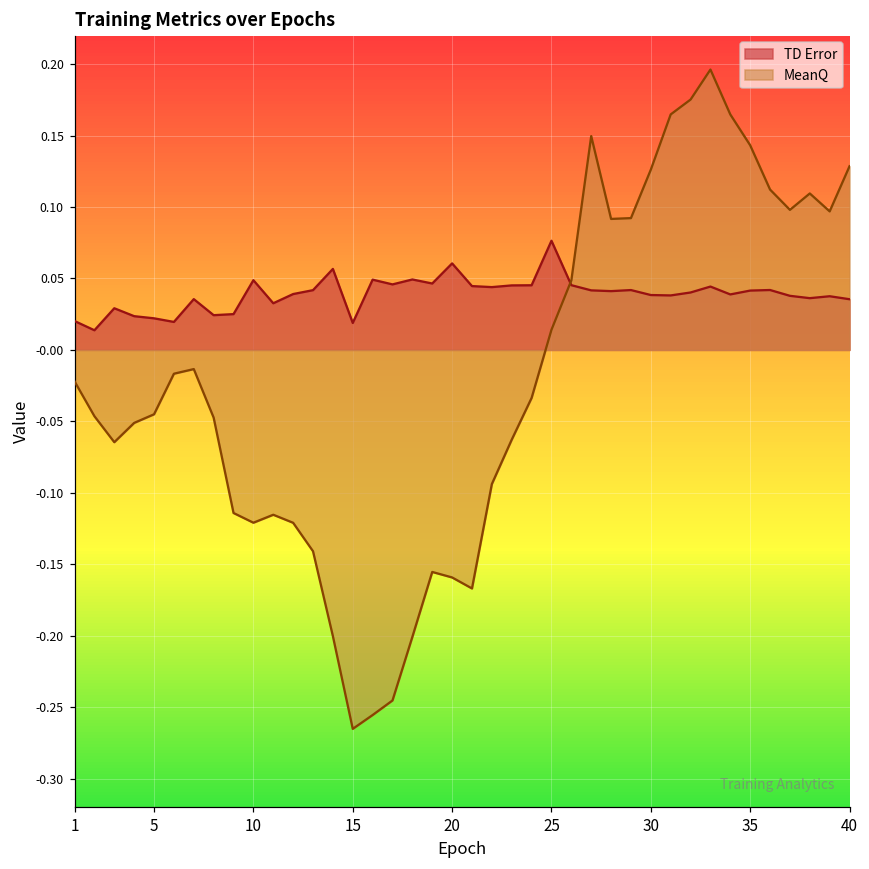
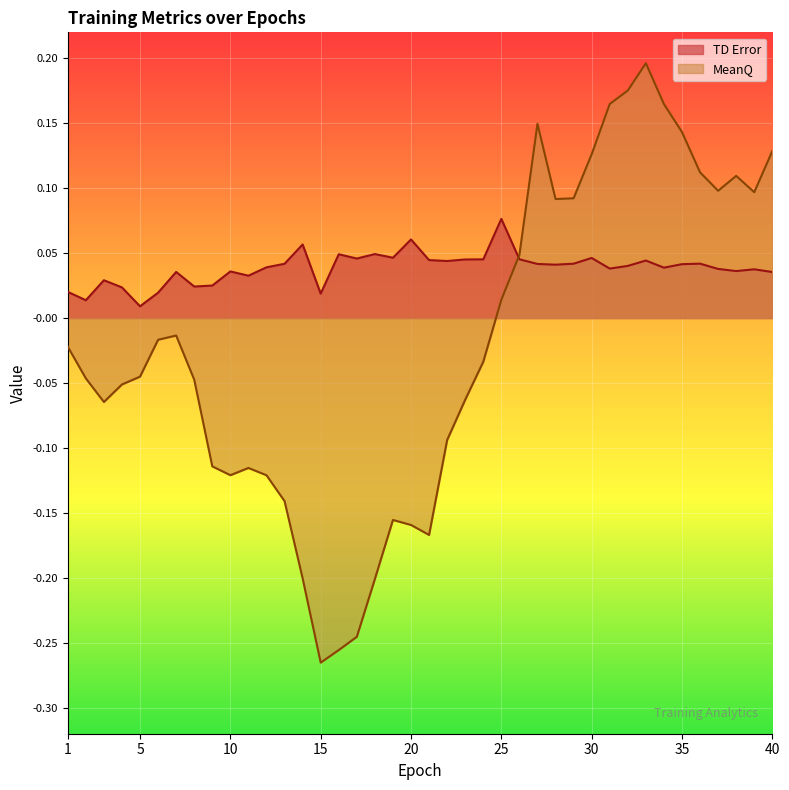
TD Error, 5: 0.022 -> 0.009
TD Error, 10: 0.049 -> 0.036
TD Error, 30: 0.038 -> 0.046
